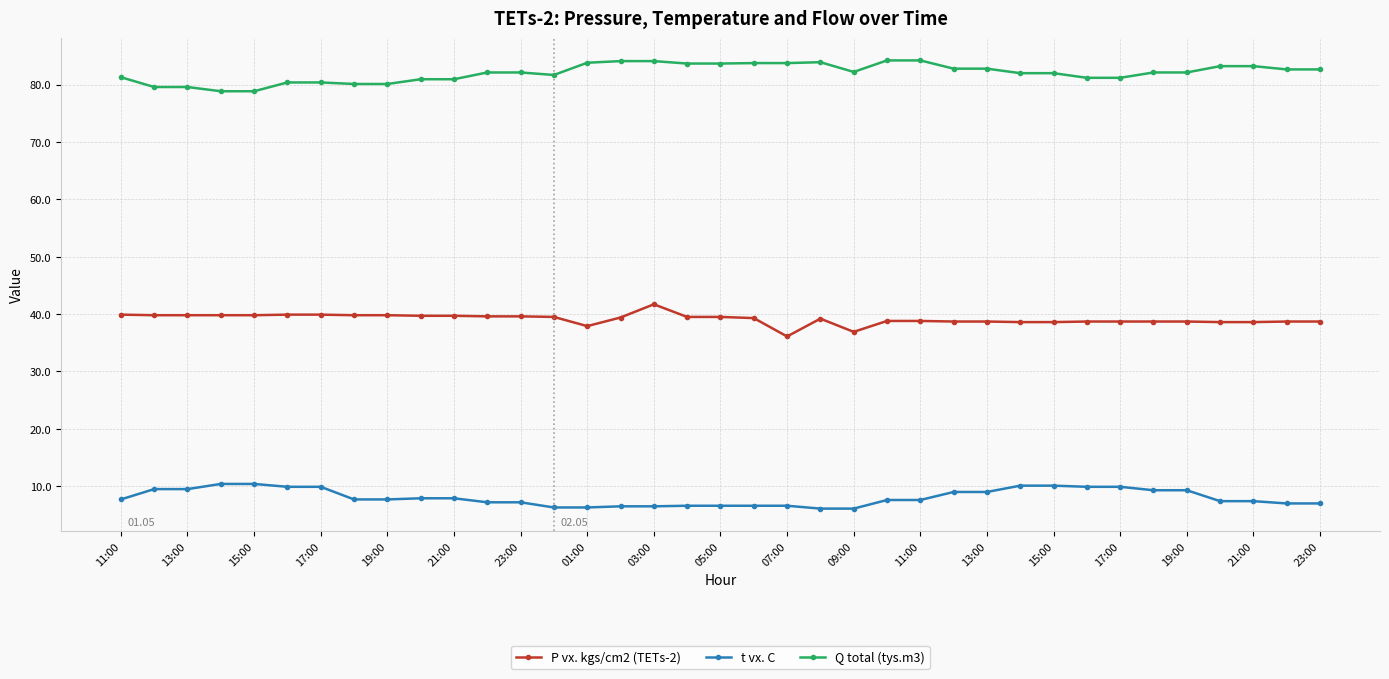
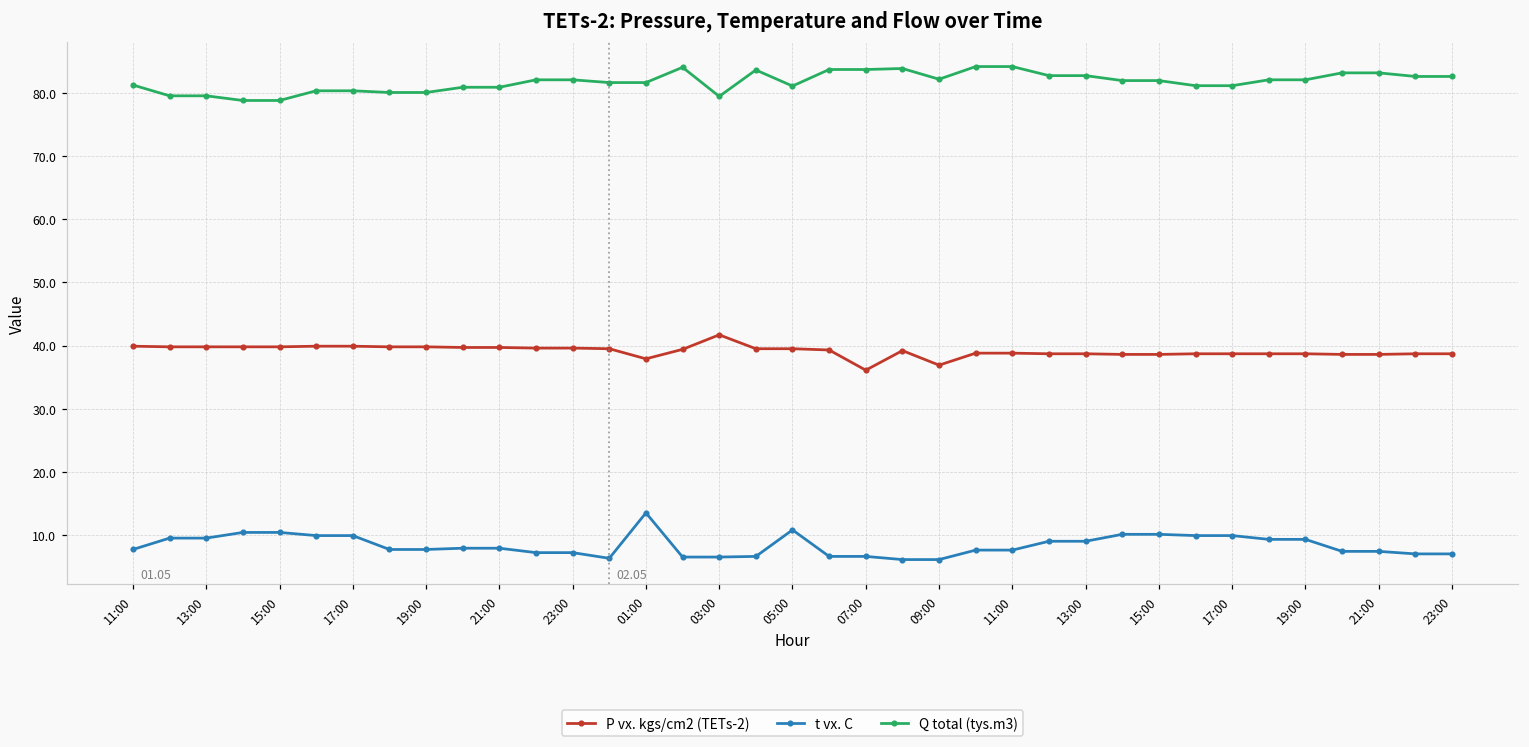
t vx. C, 01:00: 6 -> 14
Q total (tys.m3), 01:00: 84 -> 82
Q total (tys.m3), 03:00: 84 -> 79
t vx. C, 05:00: 7 -> 11
Q total (tys.m3), 05:00: 84 -> 81
